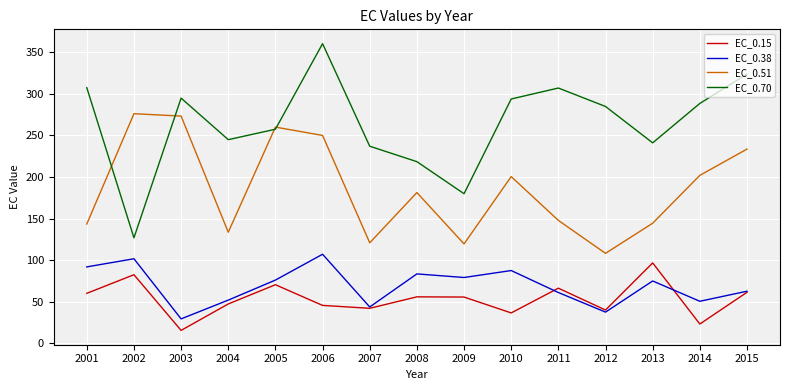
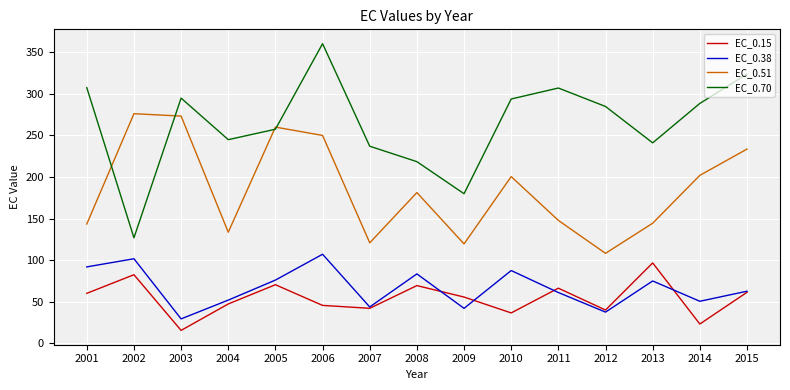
EC_0.15, 2008: 60 -> 70
EC_0.38, 2009: 80 -> 40
